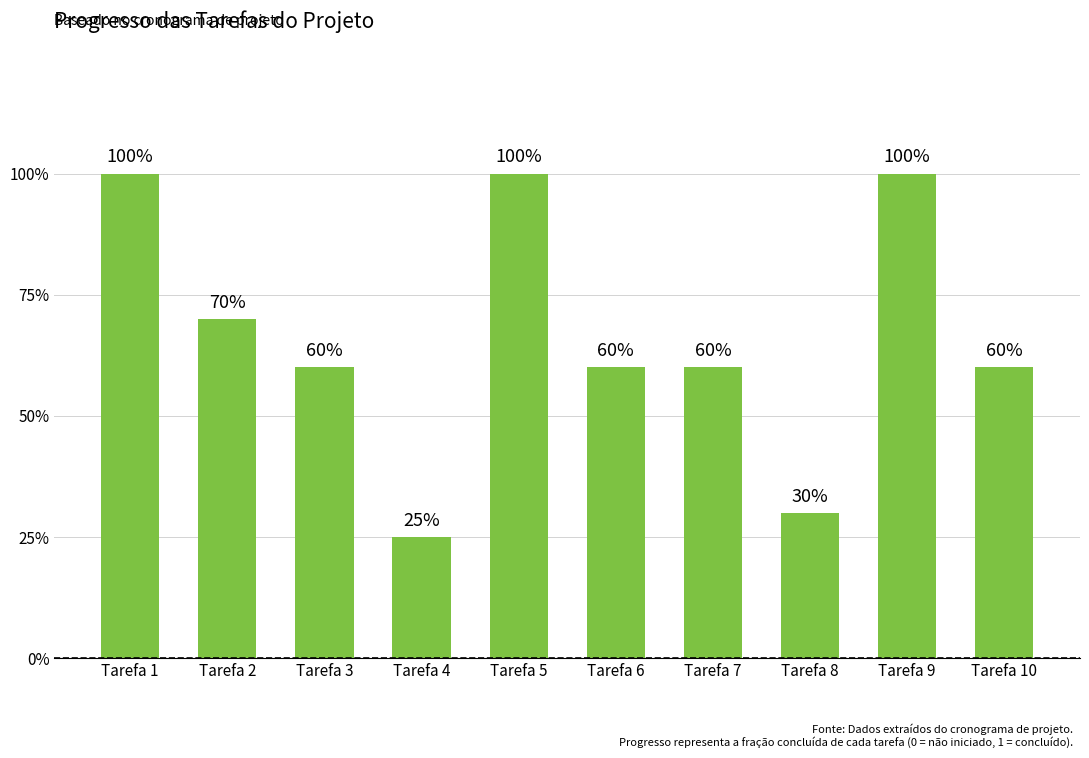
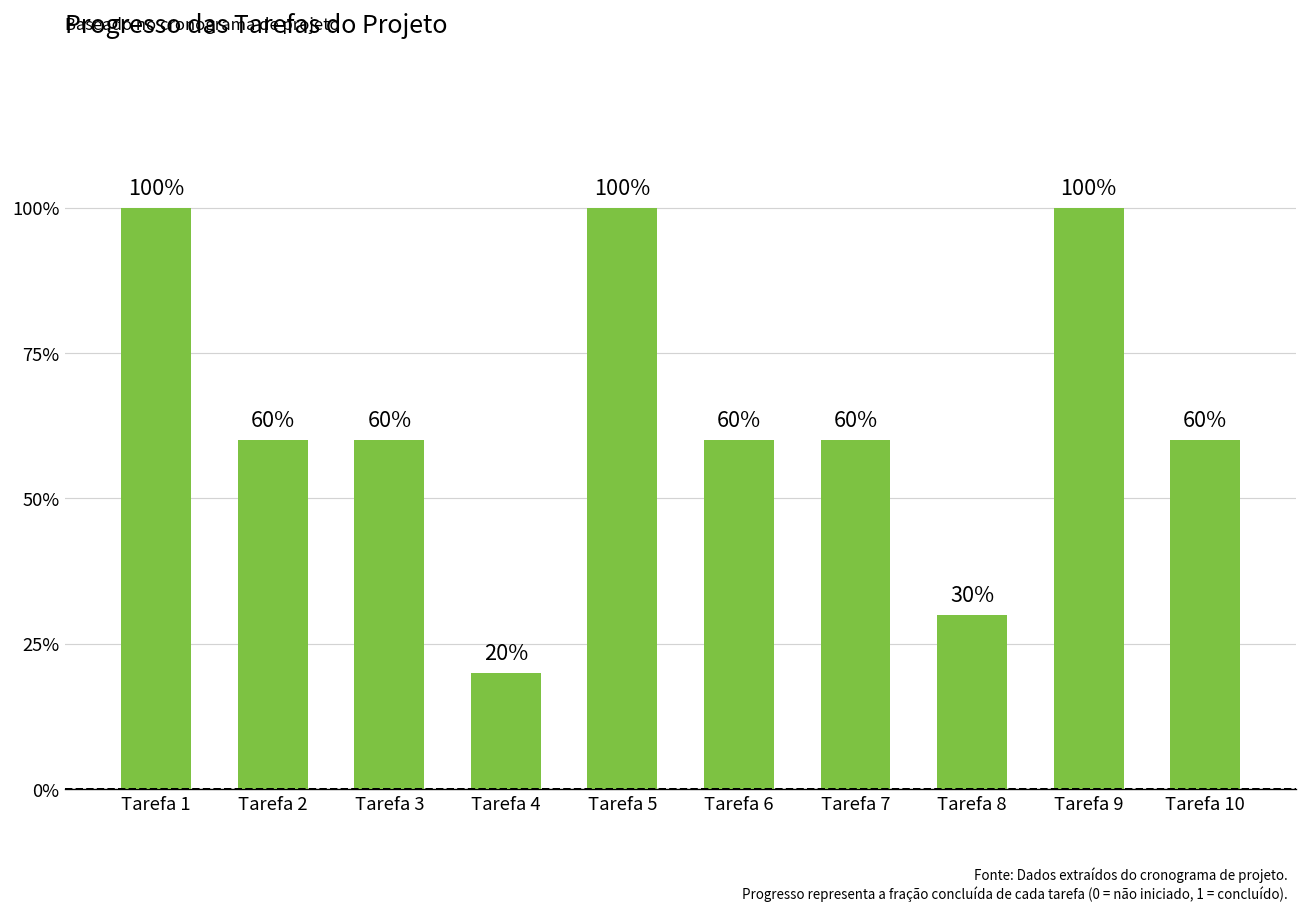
Tarefa 2: 70% -> 60%
Tarefa 4: 25% -> 20%
